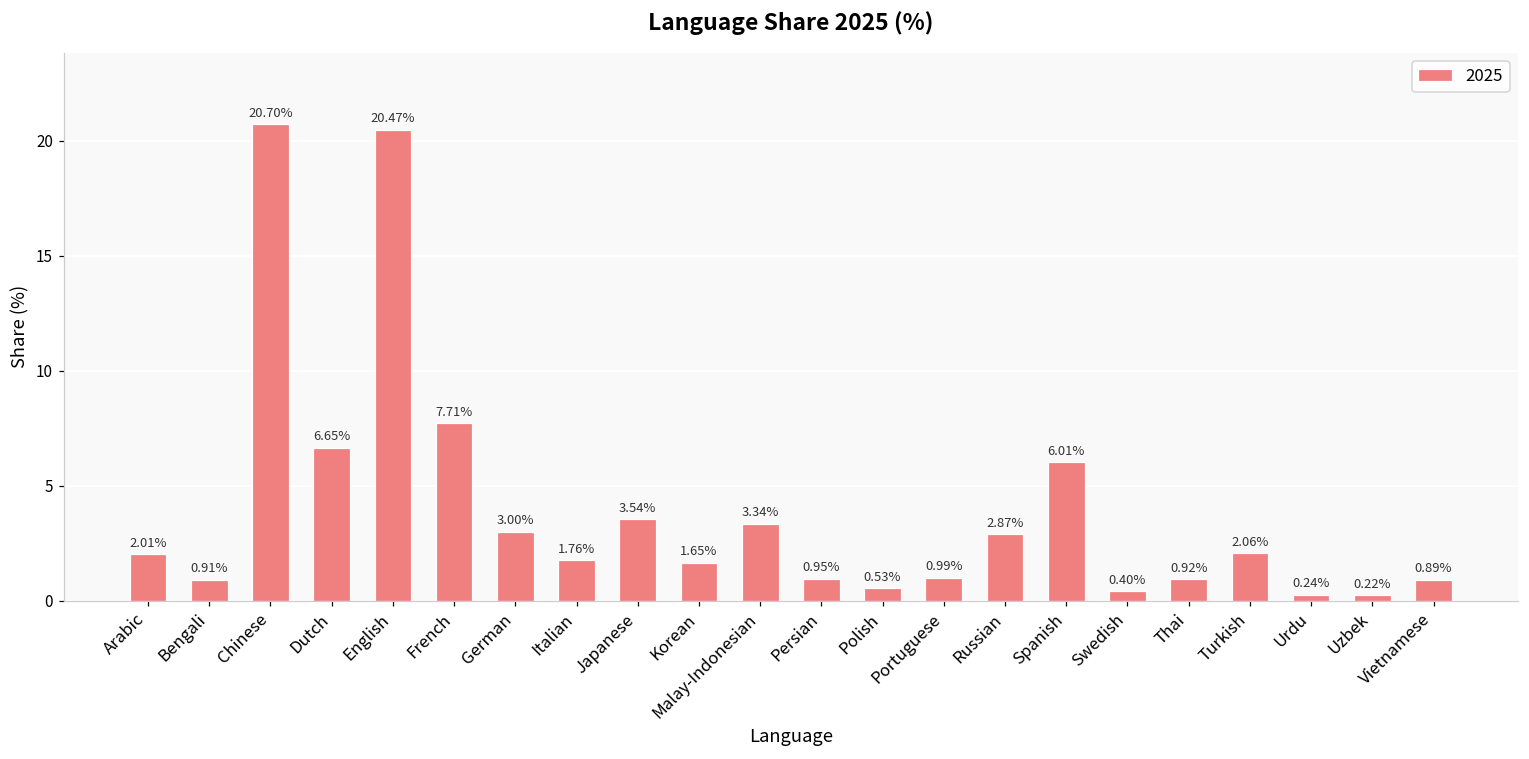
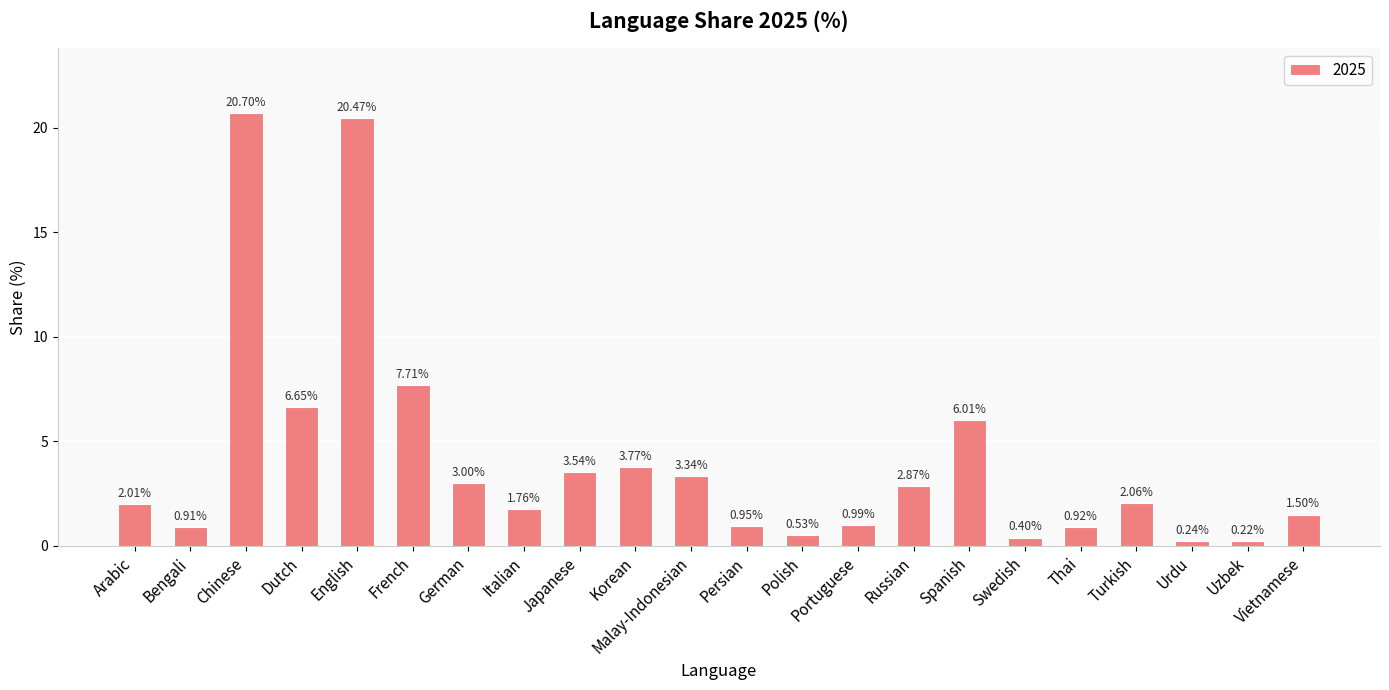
Korean: 1.65% -> 3.77%
Vietnamese: 0.89% -> 1.50%
